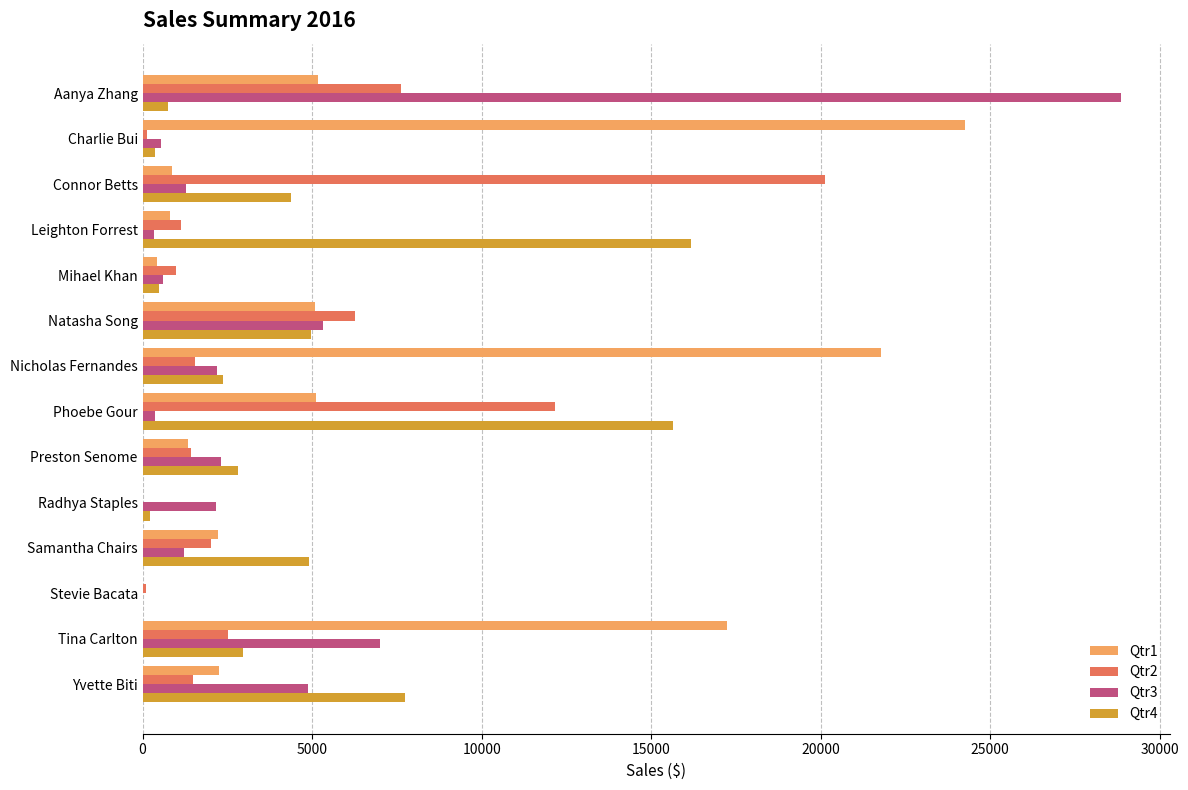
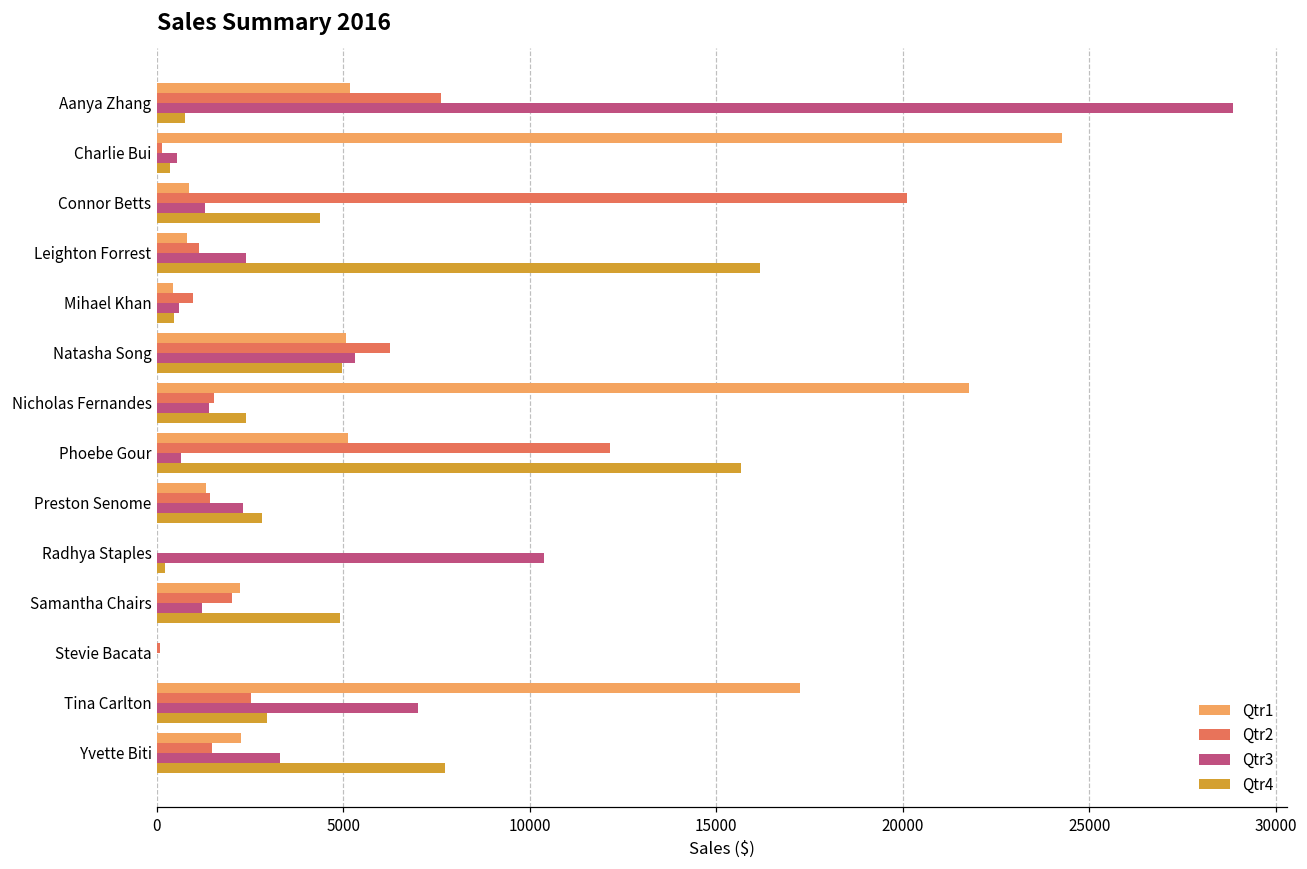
Qtr3, Leighton Forrest: 300 -> 2400
Qtr3, Nicholas Fernandes: 2200 -> 1400
Qtr3, Phoebe Gour: 400 -> 700
Qtr3, Radhya Staples: 2200 -> 10400
Qtr3, Yvette Biti: 4900 -> 3300
